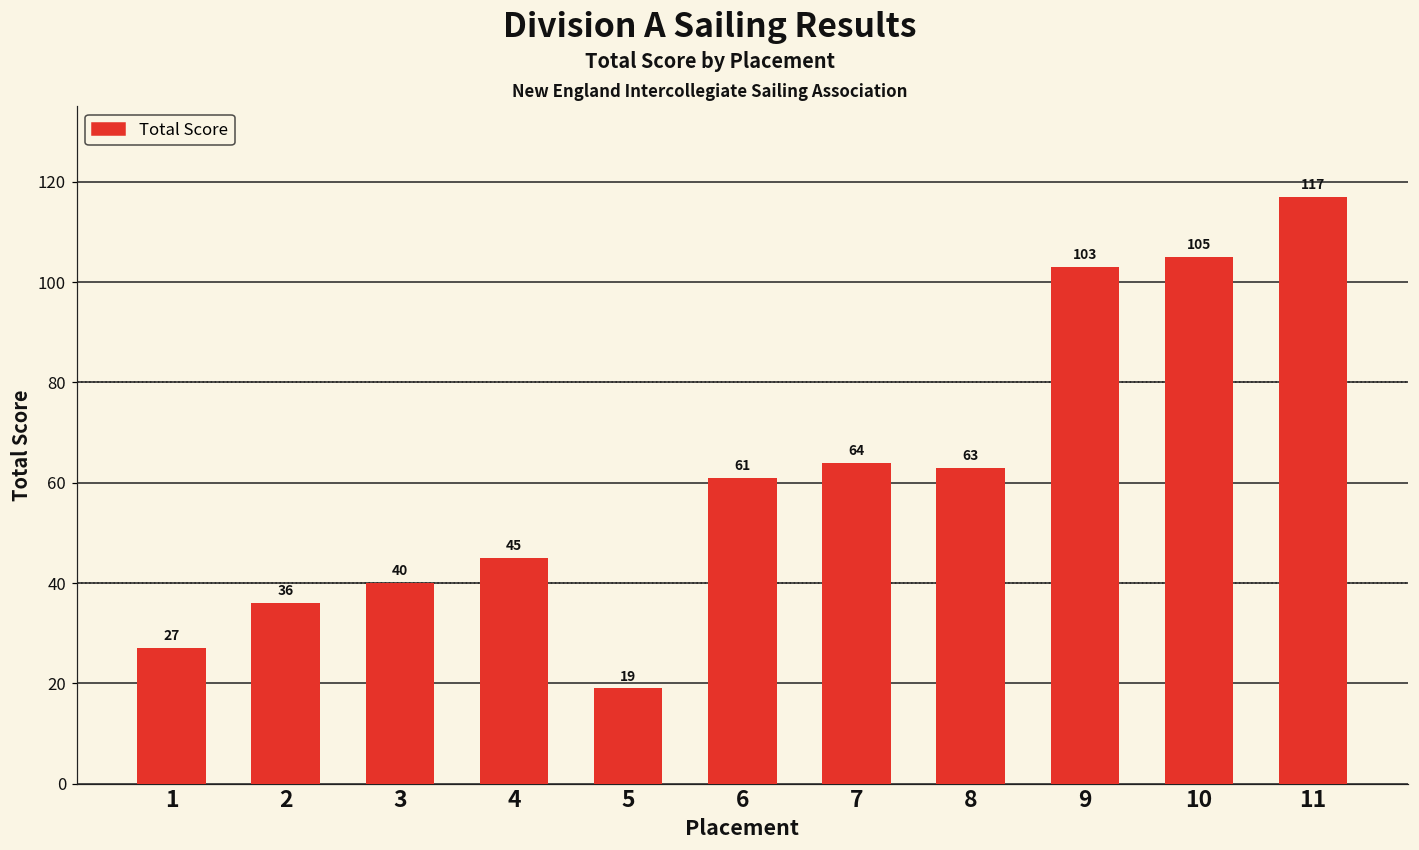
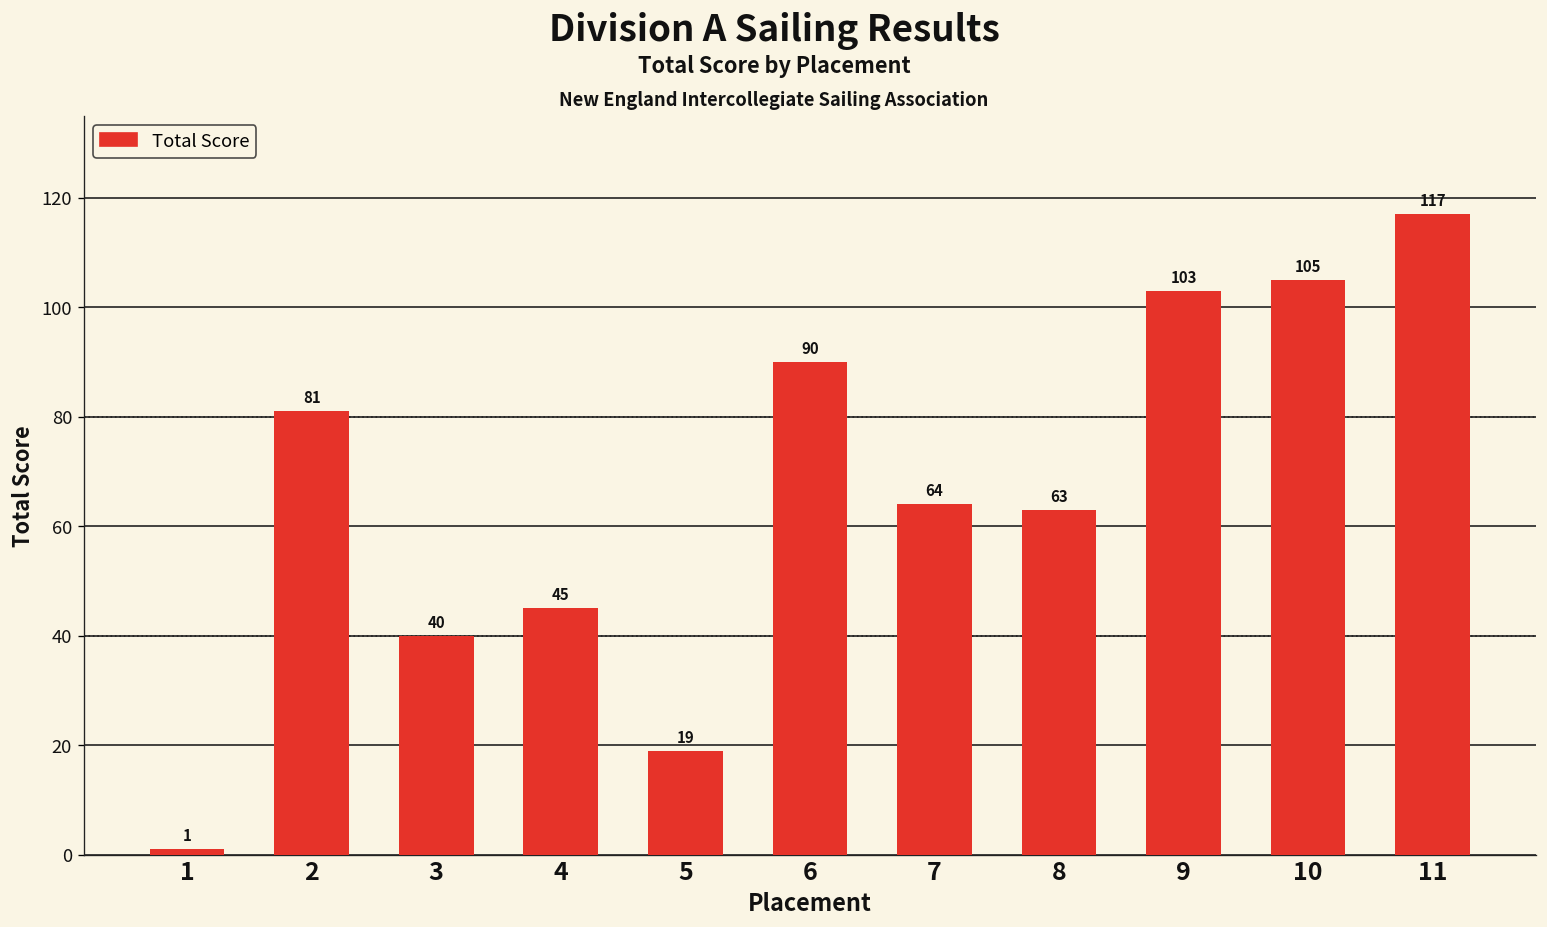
1: 27 -> 1
2: 36 -> 81
6: 61 -> 90
